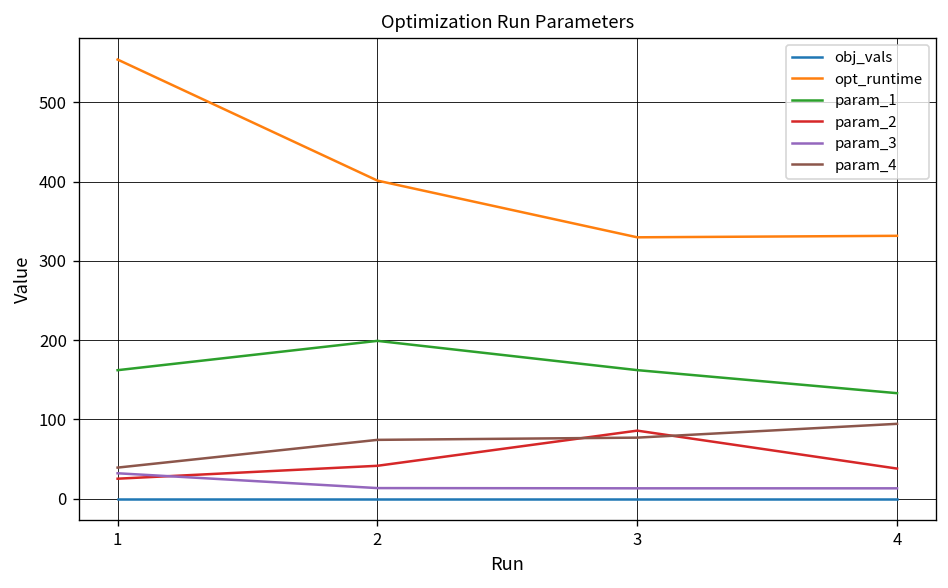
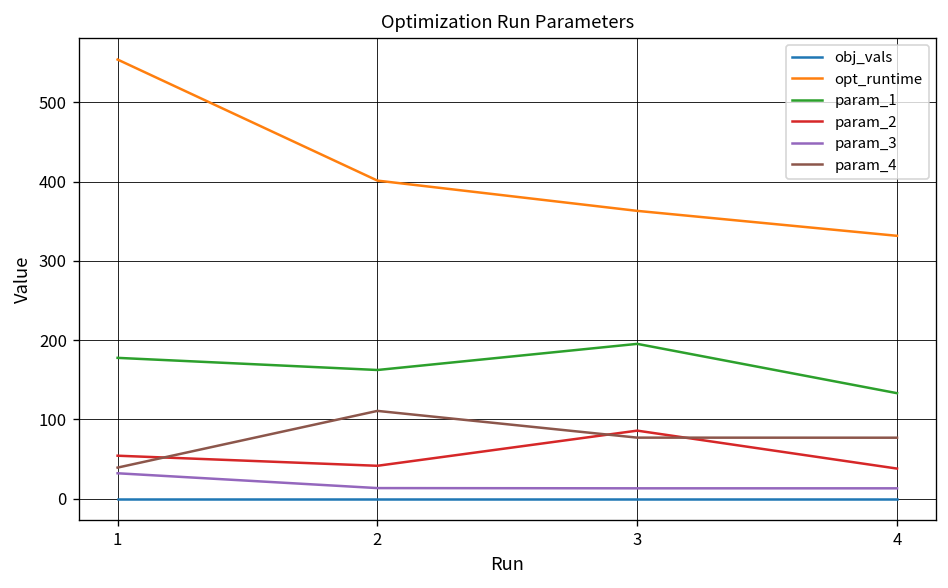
param_1, 1: 160 -> 180
param_2, 1: 30 -> 50
param_1, 2: 200 -> 160
param_4, 2: 70 -> 110
opt_runtime, 3: 330 -> 360
param_1, 3: 160 -> 200
param_4, 4: 90 -> 80
